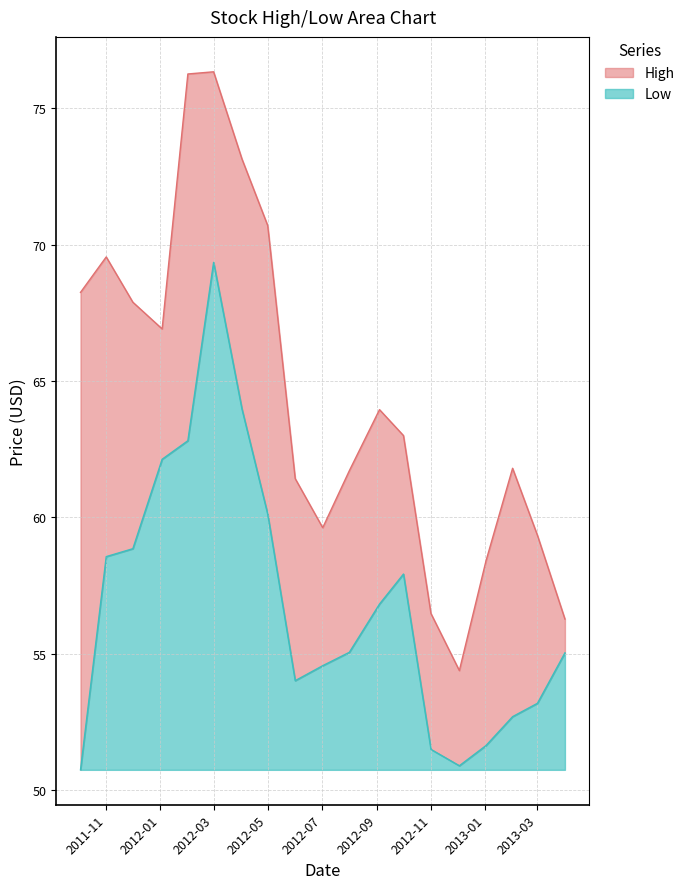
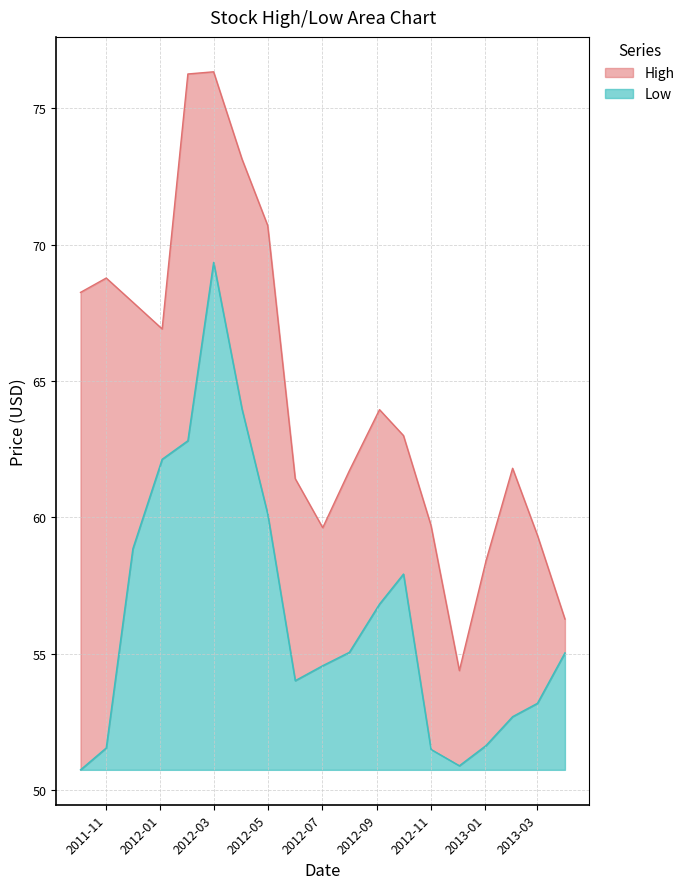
High, 2011-11: 69.6 -> 68.8
Low, 2011-11: 58.6 -> 51.5
High, 2012-11: 56.5 -> 59.7
